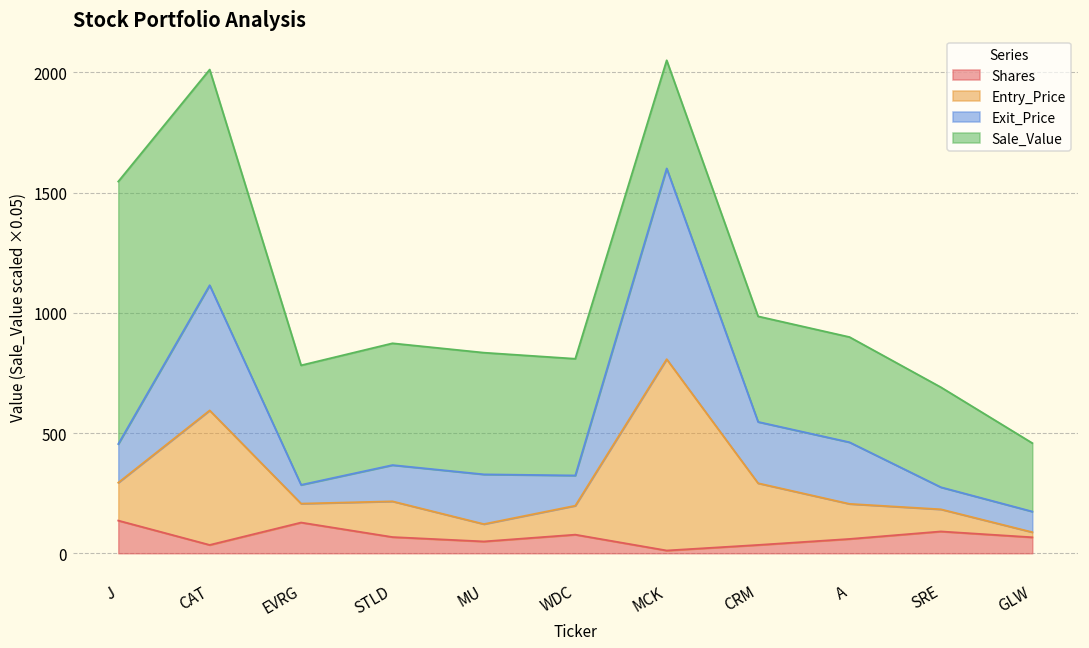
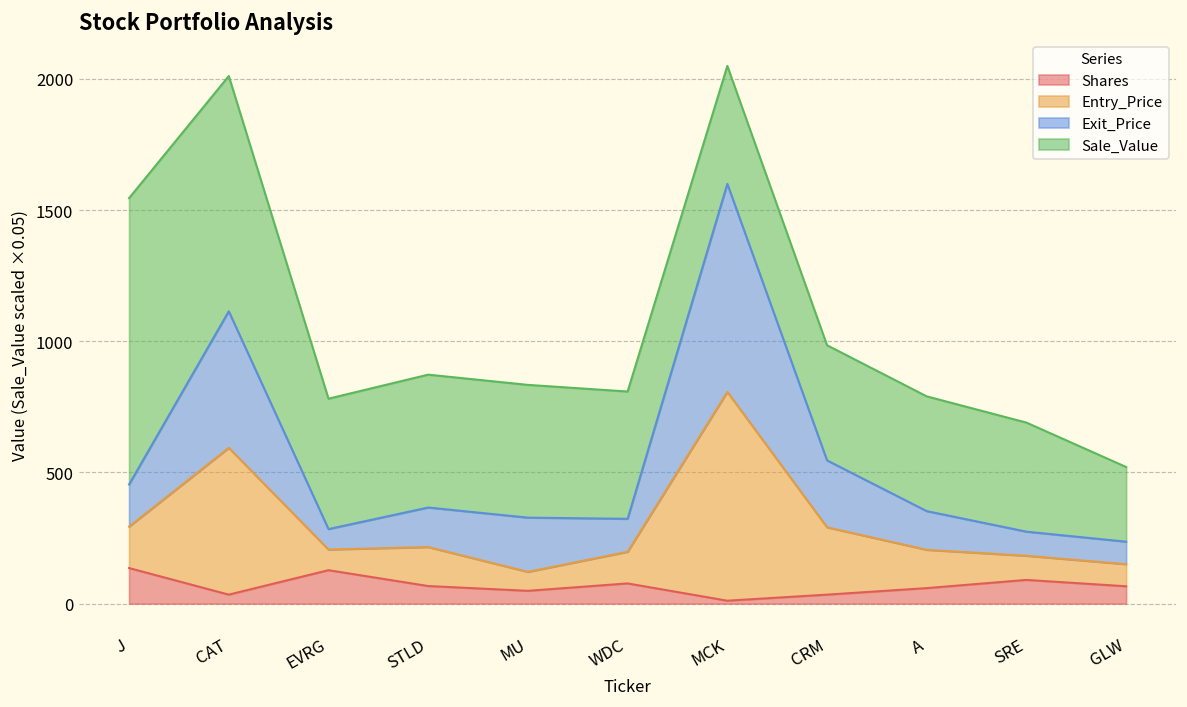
Exit_Price, A: 260 -> 150
Entry_Price, GLW: 20 -> 80
